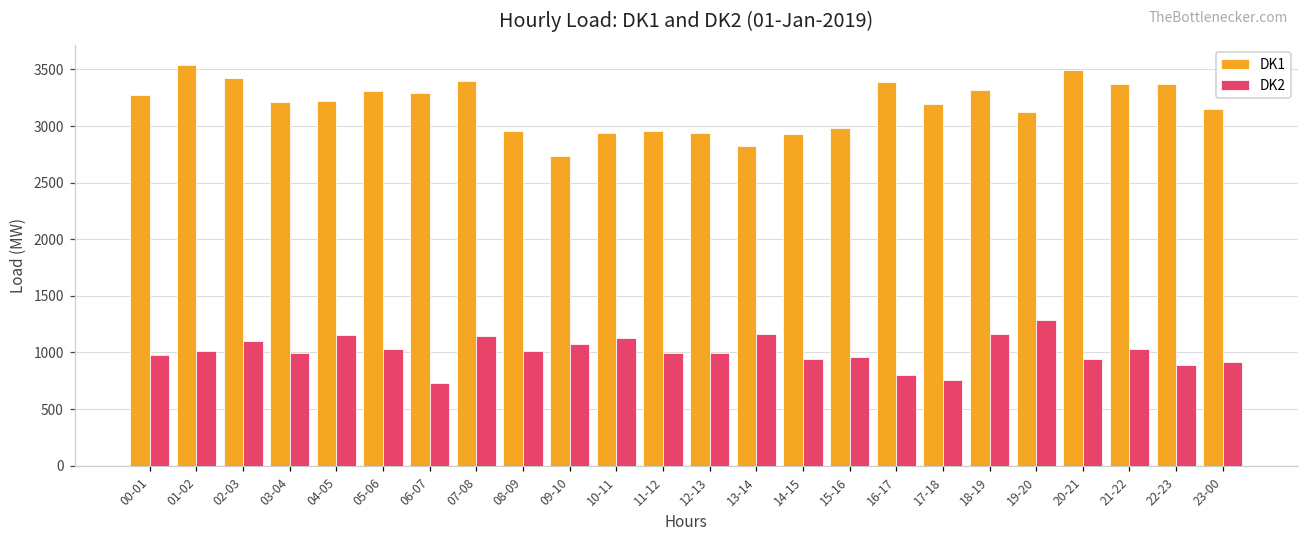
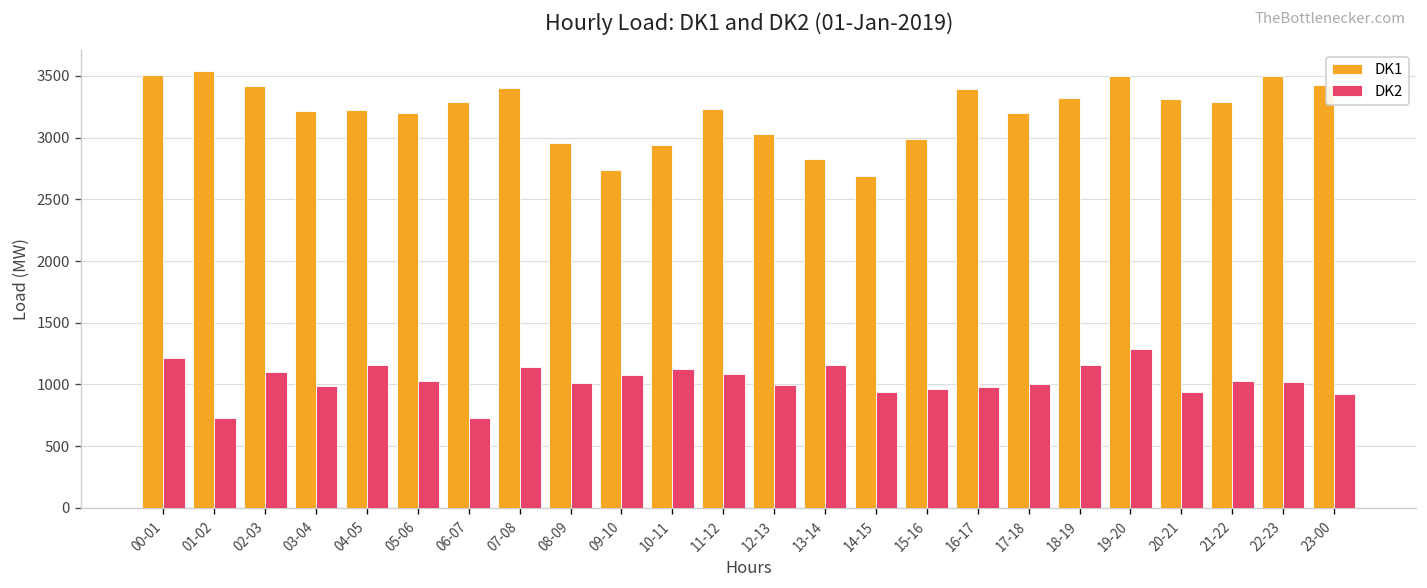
DK1, 00-01: 3270 -> 3510
DK2, 00-01: 980 -> 1220
DK2, 01-02: 1020 -> 730
DK1, 05-06: 3310 -> 3200
DK1, 11-12: 2960 -> 3230
DK2, 11-12: 1000 -> 1090
DK1, 12-13: 2940 -> 3030
DK1, 14-15: 2930 -> 2690
DK2, 16-17: 800 -> 980
DK2, 17-18: 760 -> 1010
DK1, 19-20: 3120 -> 3500
DK1, 20-21: 3500 -> 3310
DK1, 21-22: 3370 -> 3290
DK1, 22-23: 3370 -> 3500
DK2, 22-23: 890 -> 1020
DK1, 23-00: 3150 -> 3430
